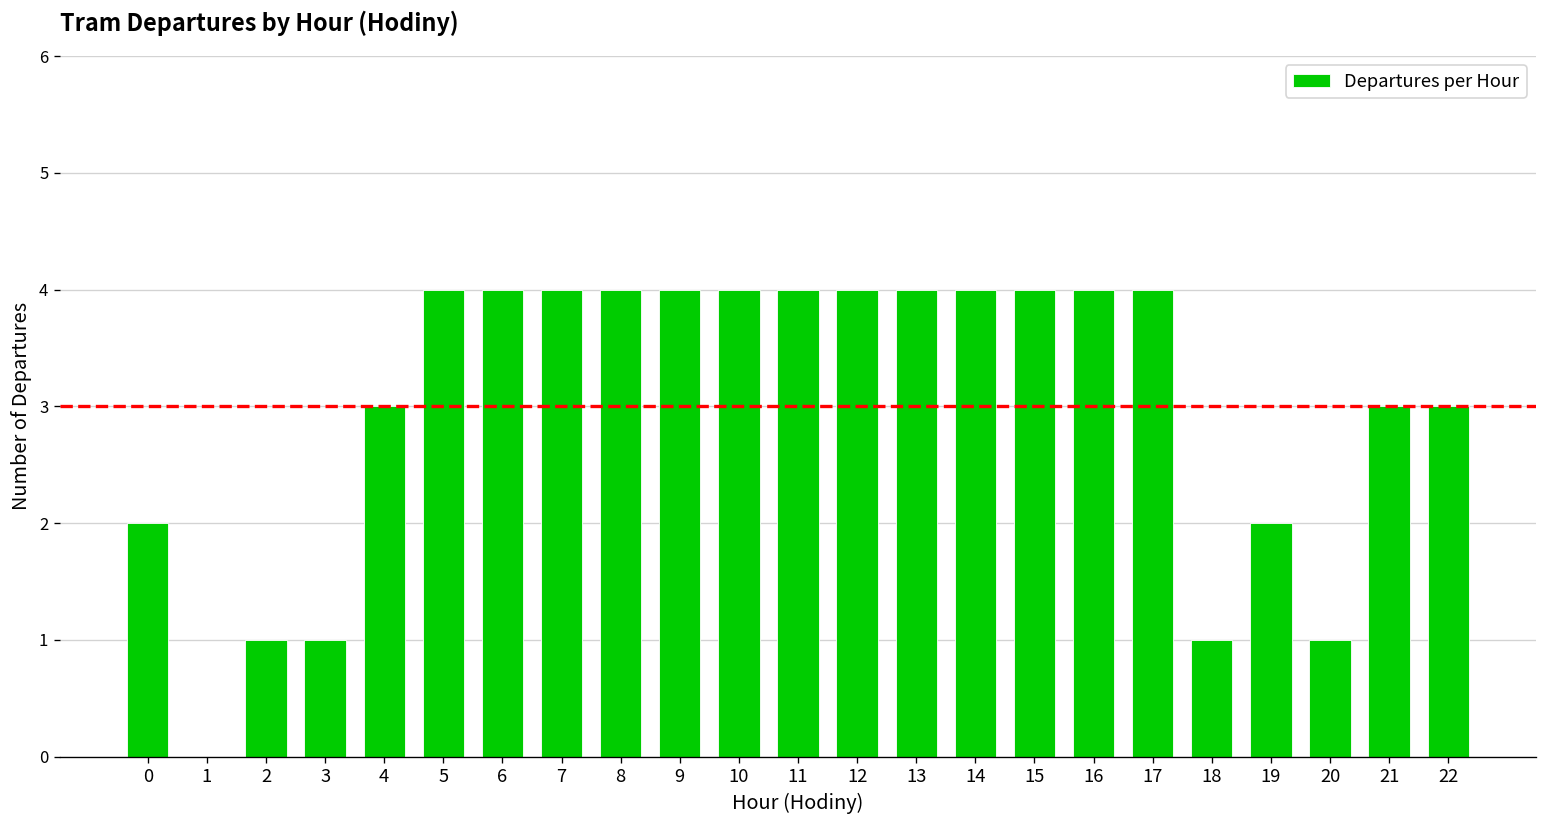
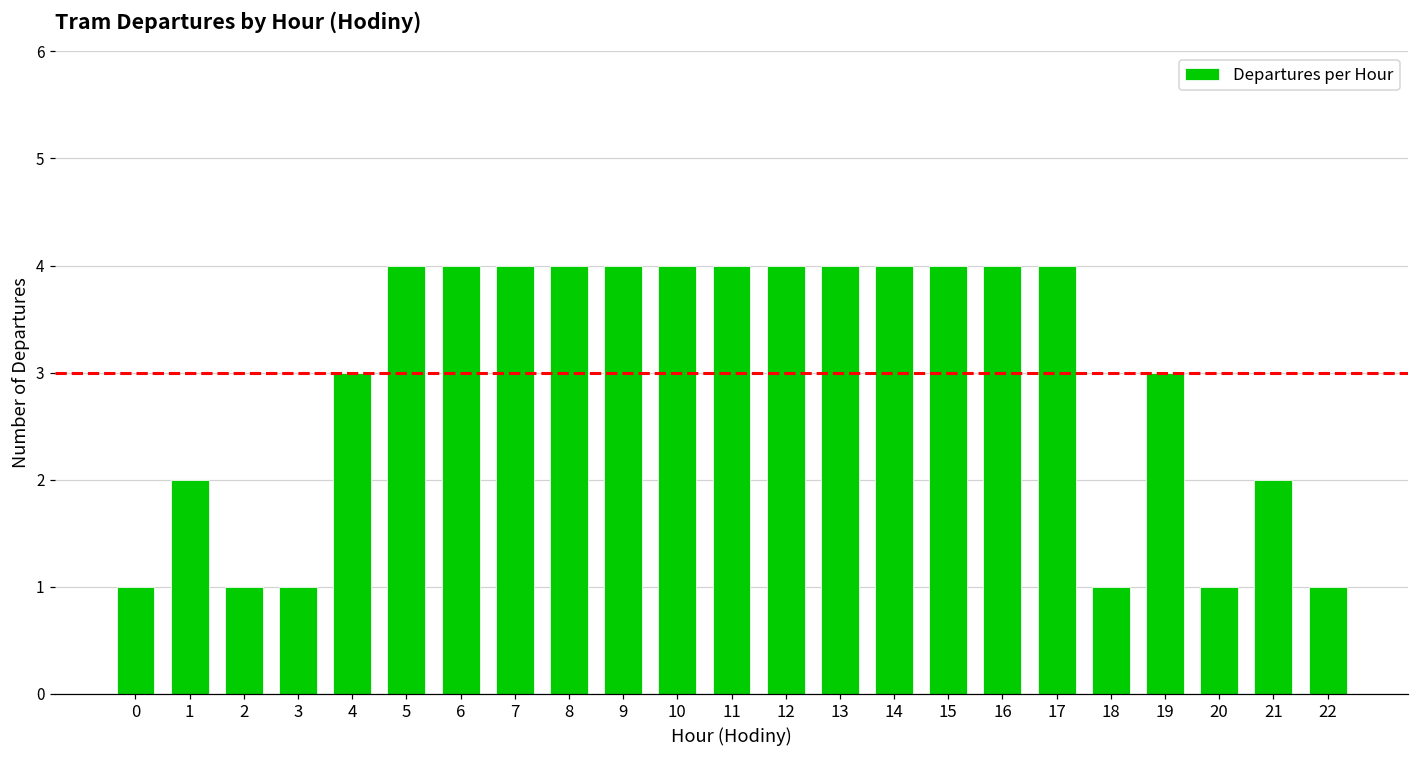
0: 2 -> 1
1: 0 -> 2
19: 2 -> 3
21: 3 -> 2
22: 3 -> 1
